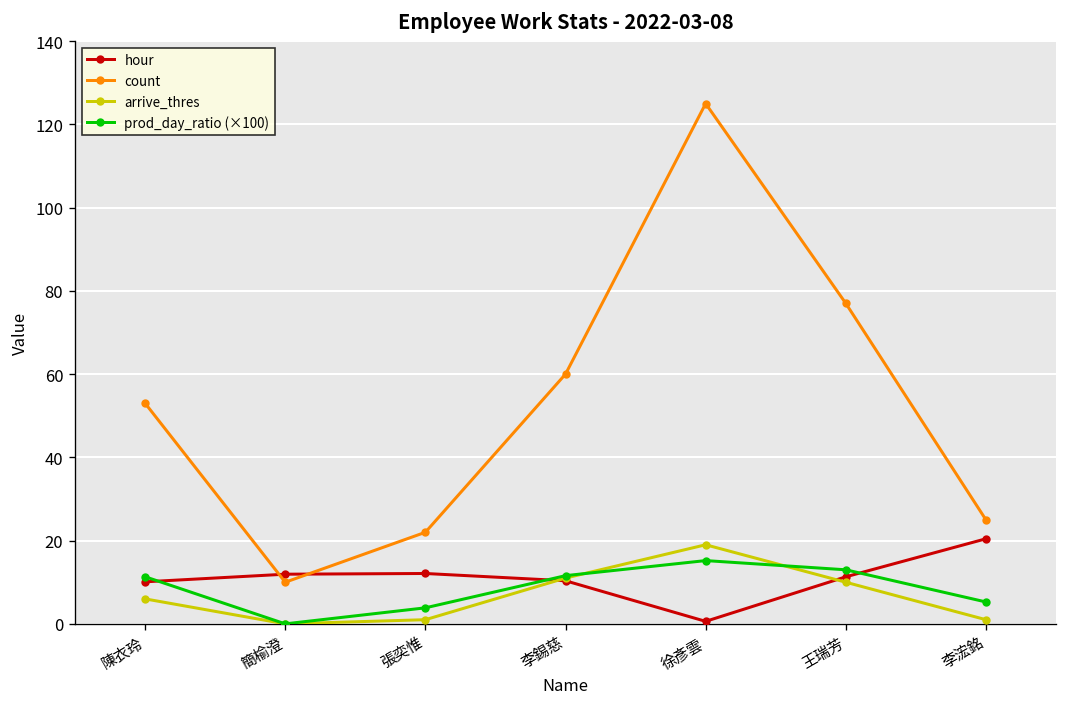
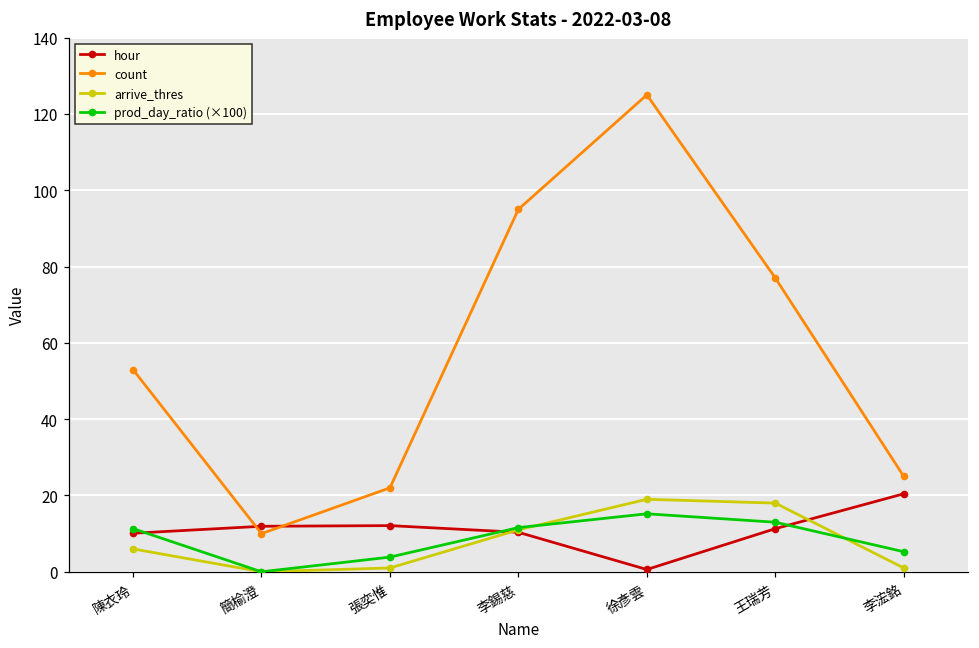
count, 李錫慈: 60 -> 95
arrive_thres, 王瑞芳: 10 -> 18
